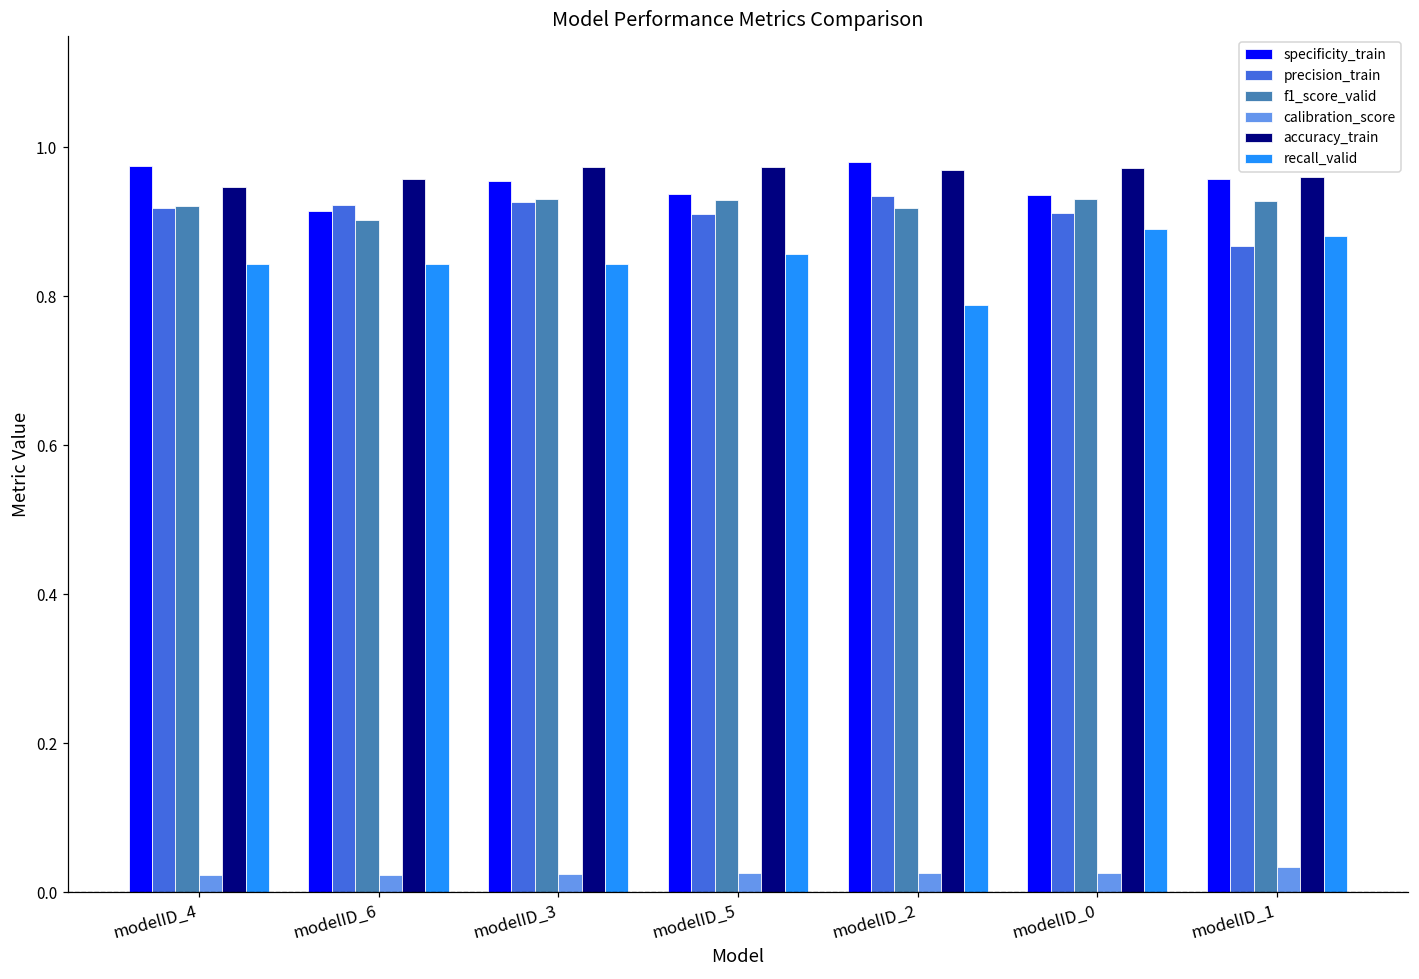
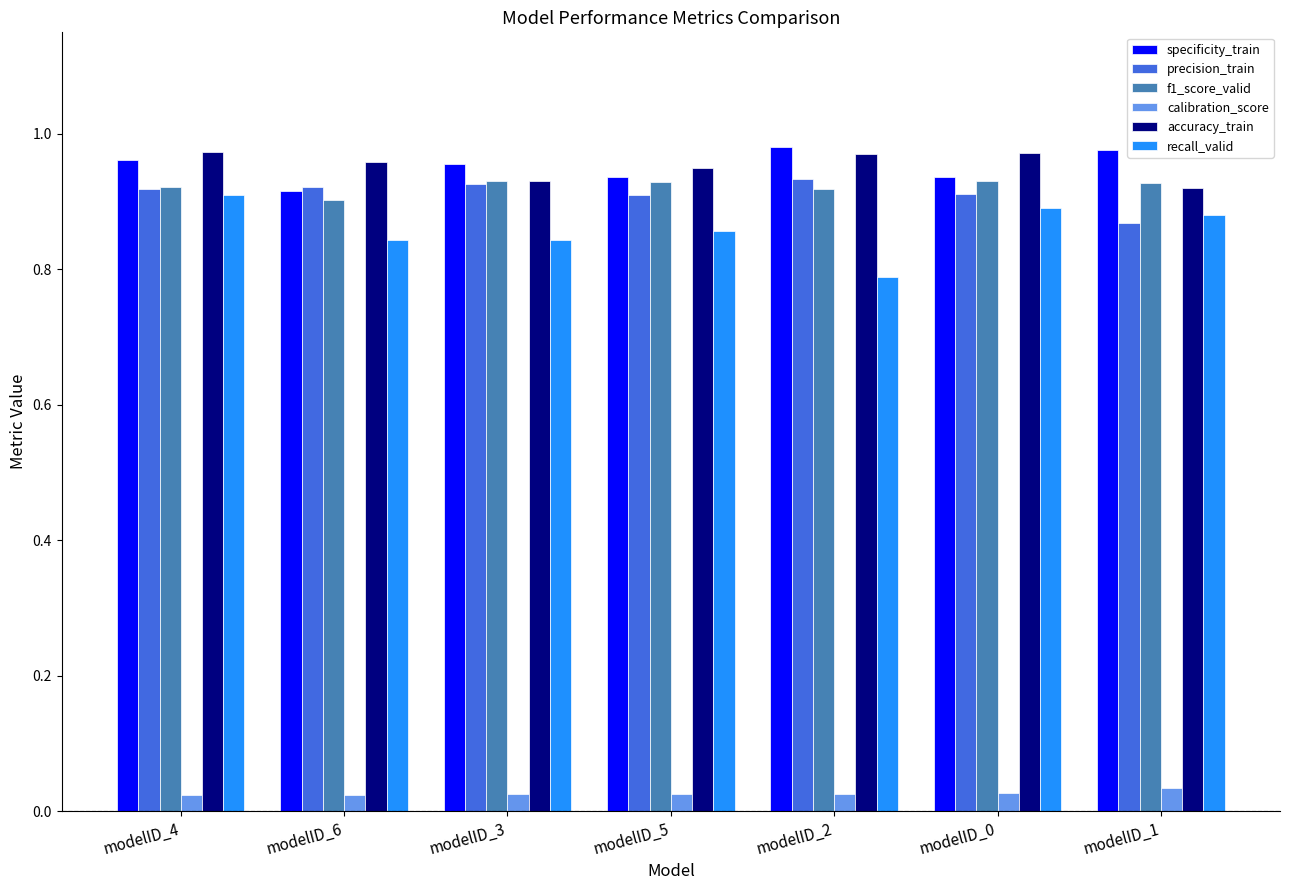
specificity_train, modelID_4: 0.98 -> 0.96
accuracy_train, modelID_4: 0.95 -> 0.97
recall_valid, modelID_4: 0.84 -> 0.91
accuracy_train, modelID_3: 0.97 -> 0.93
accuracy_train, modelID_5: 0.97 -> 0.95
specificity_train, modelID_1: 0.96 -> 0.98
accuracy_train, modelID_1: 0.96 -> 0.92
